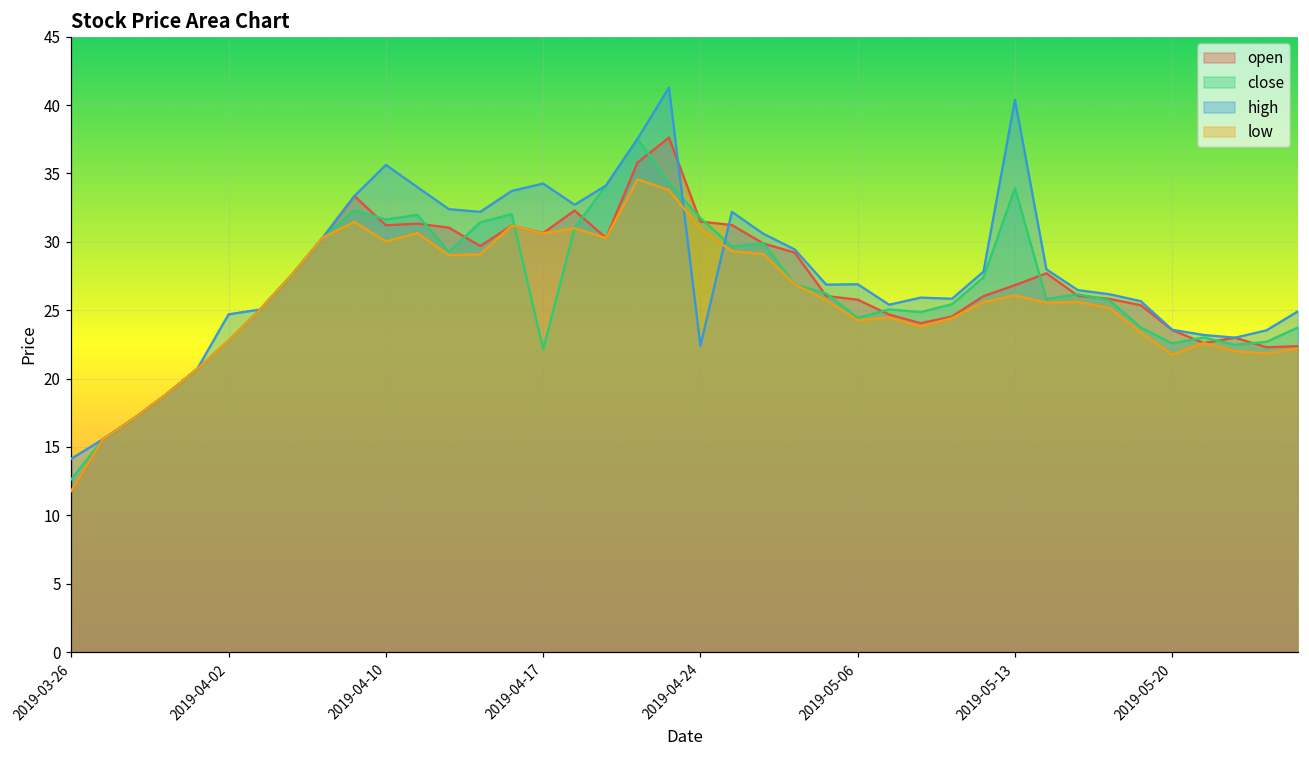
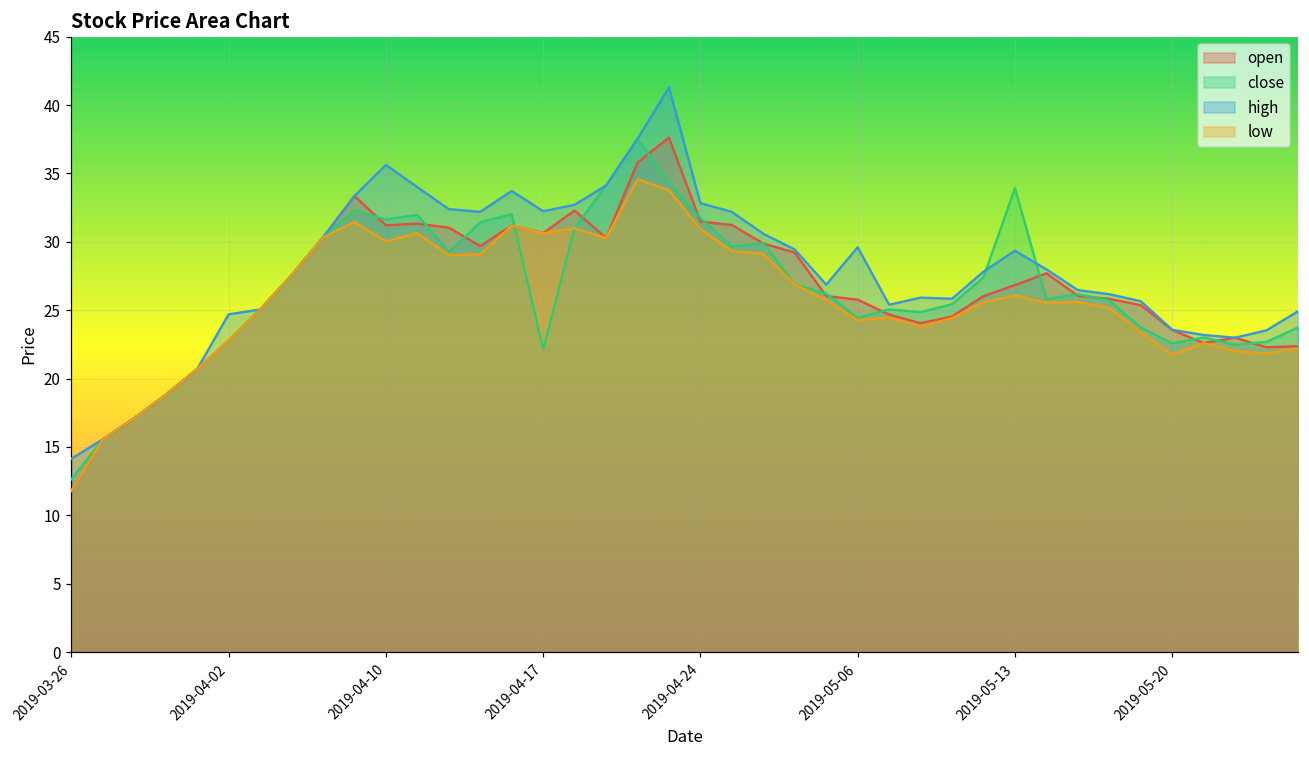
high, 2019-04-17: 34.3 -> 32.2
high, 2019-04-24: 22.4 -> 32.8
high, 2019-05-06: 26.9 -> 29.6
high, 2019-05-13: 40.4 -> 29.4
